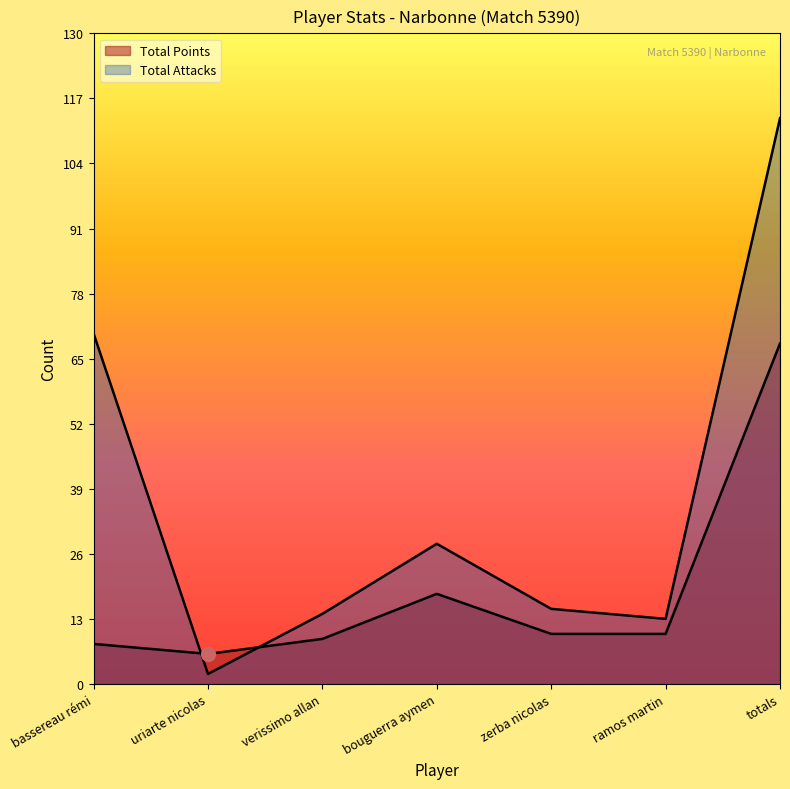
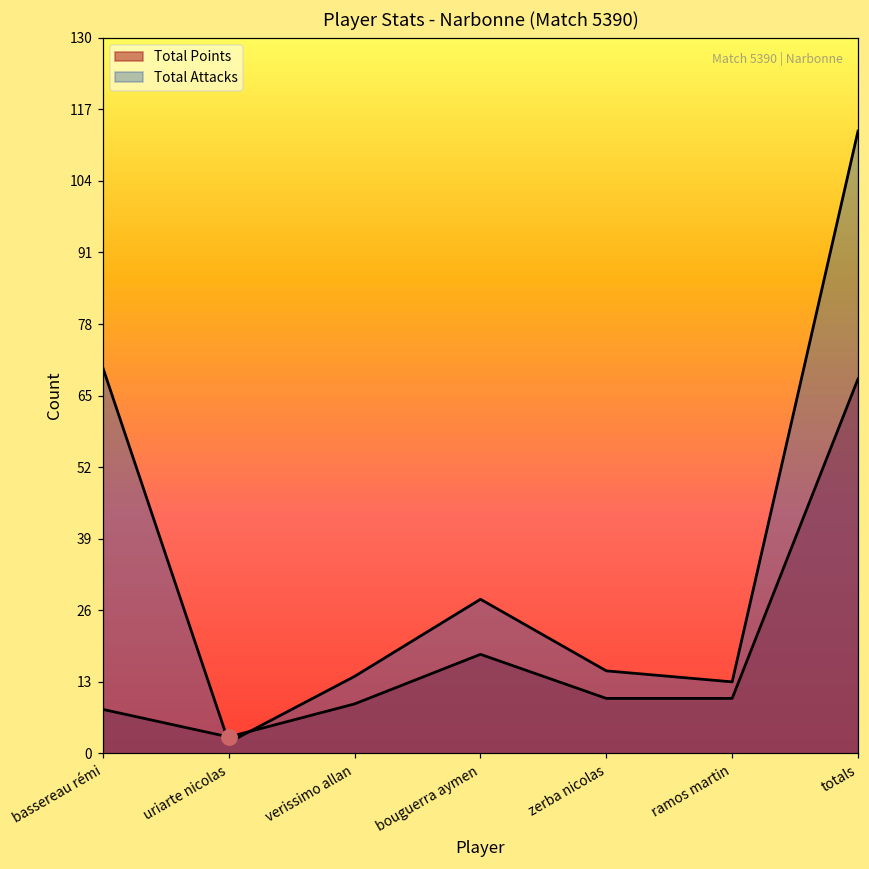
Total Points, uriarte nicolas: 6 -> 3
